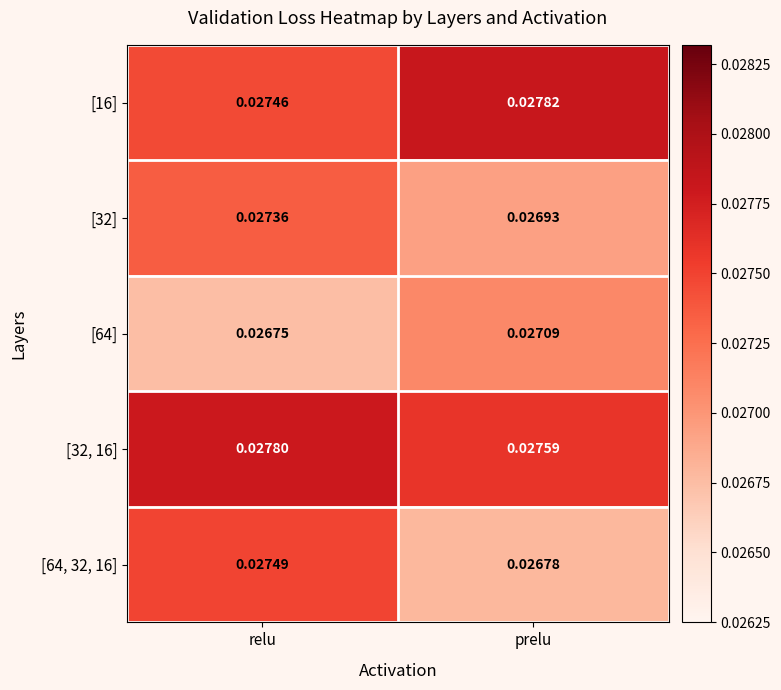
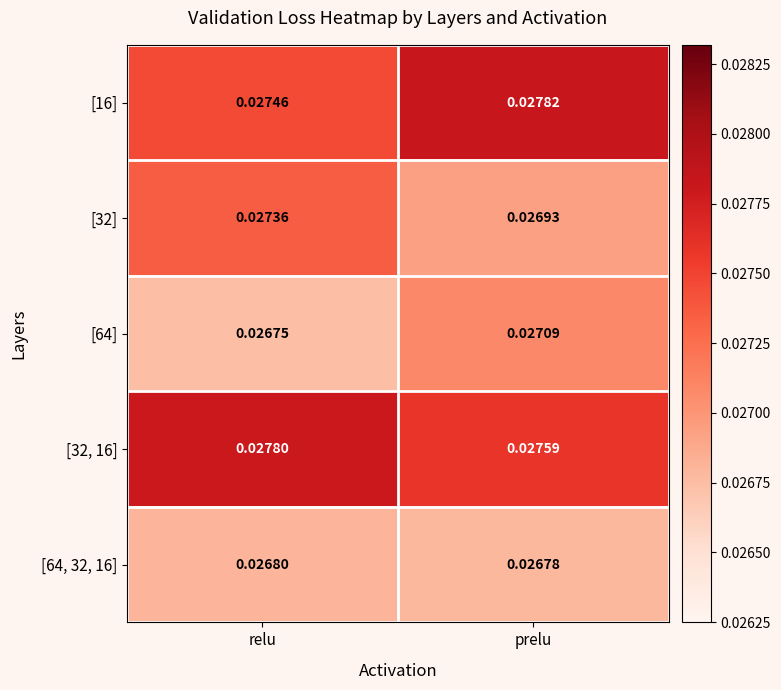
[64, 32, 16], relu: 0.02749 -> 0.02680
